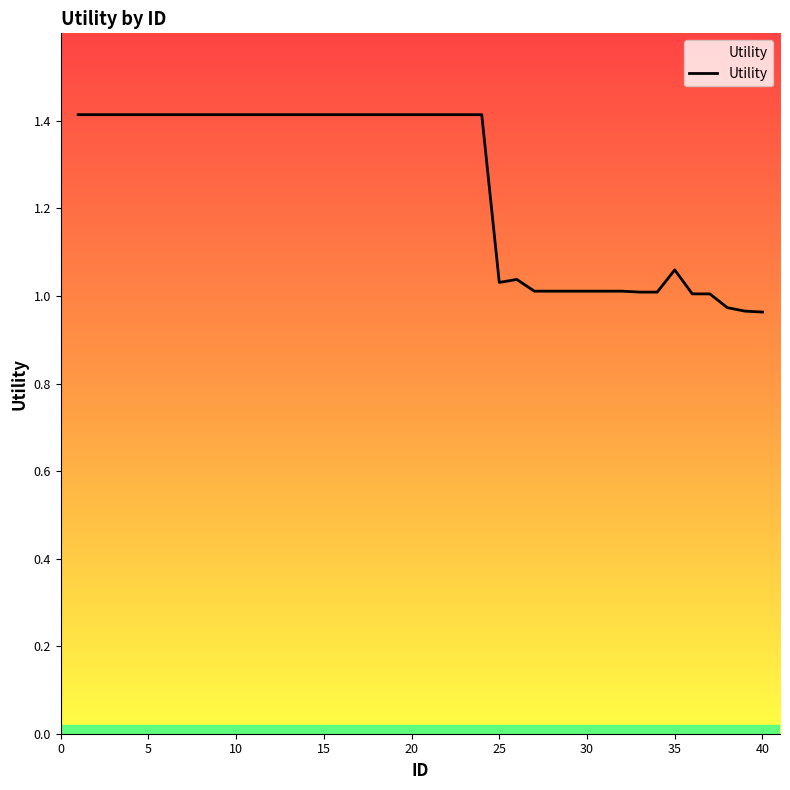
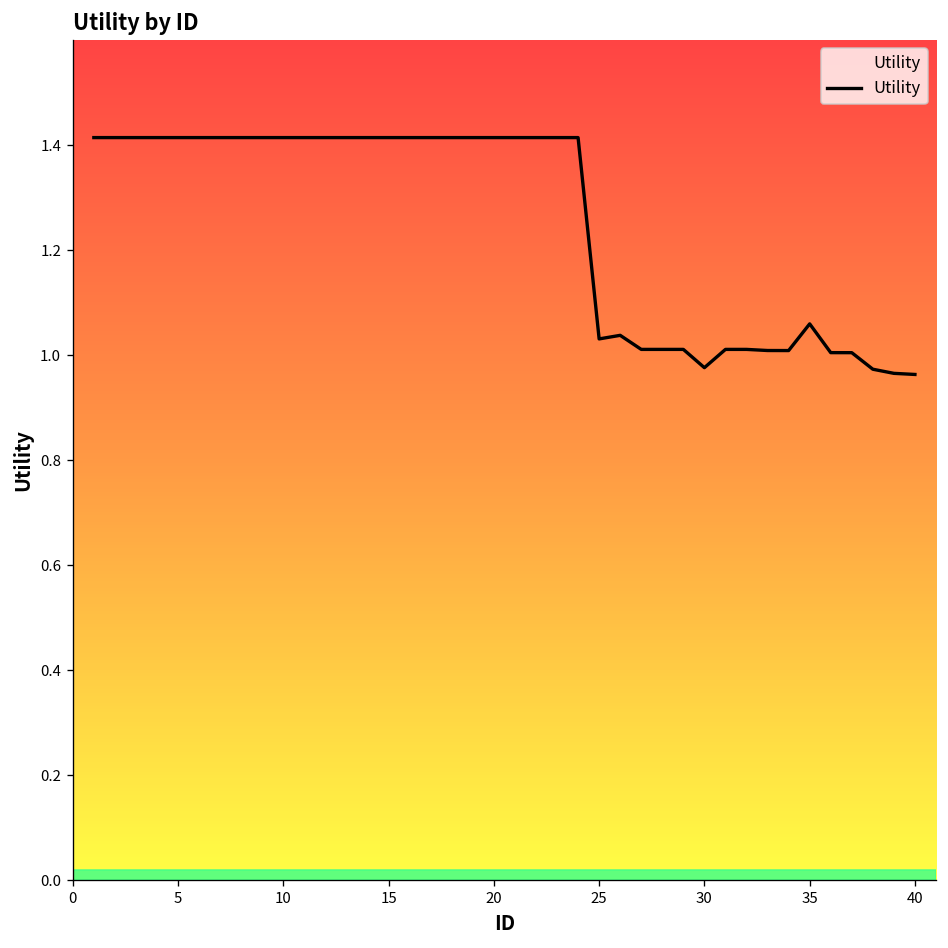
30: 1.01 -> 0.98
